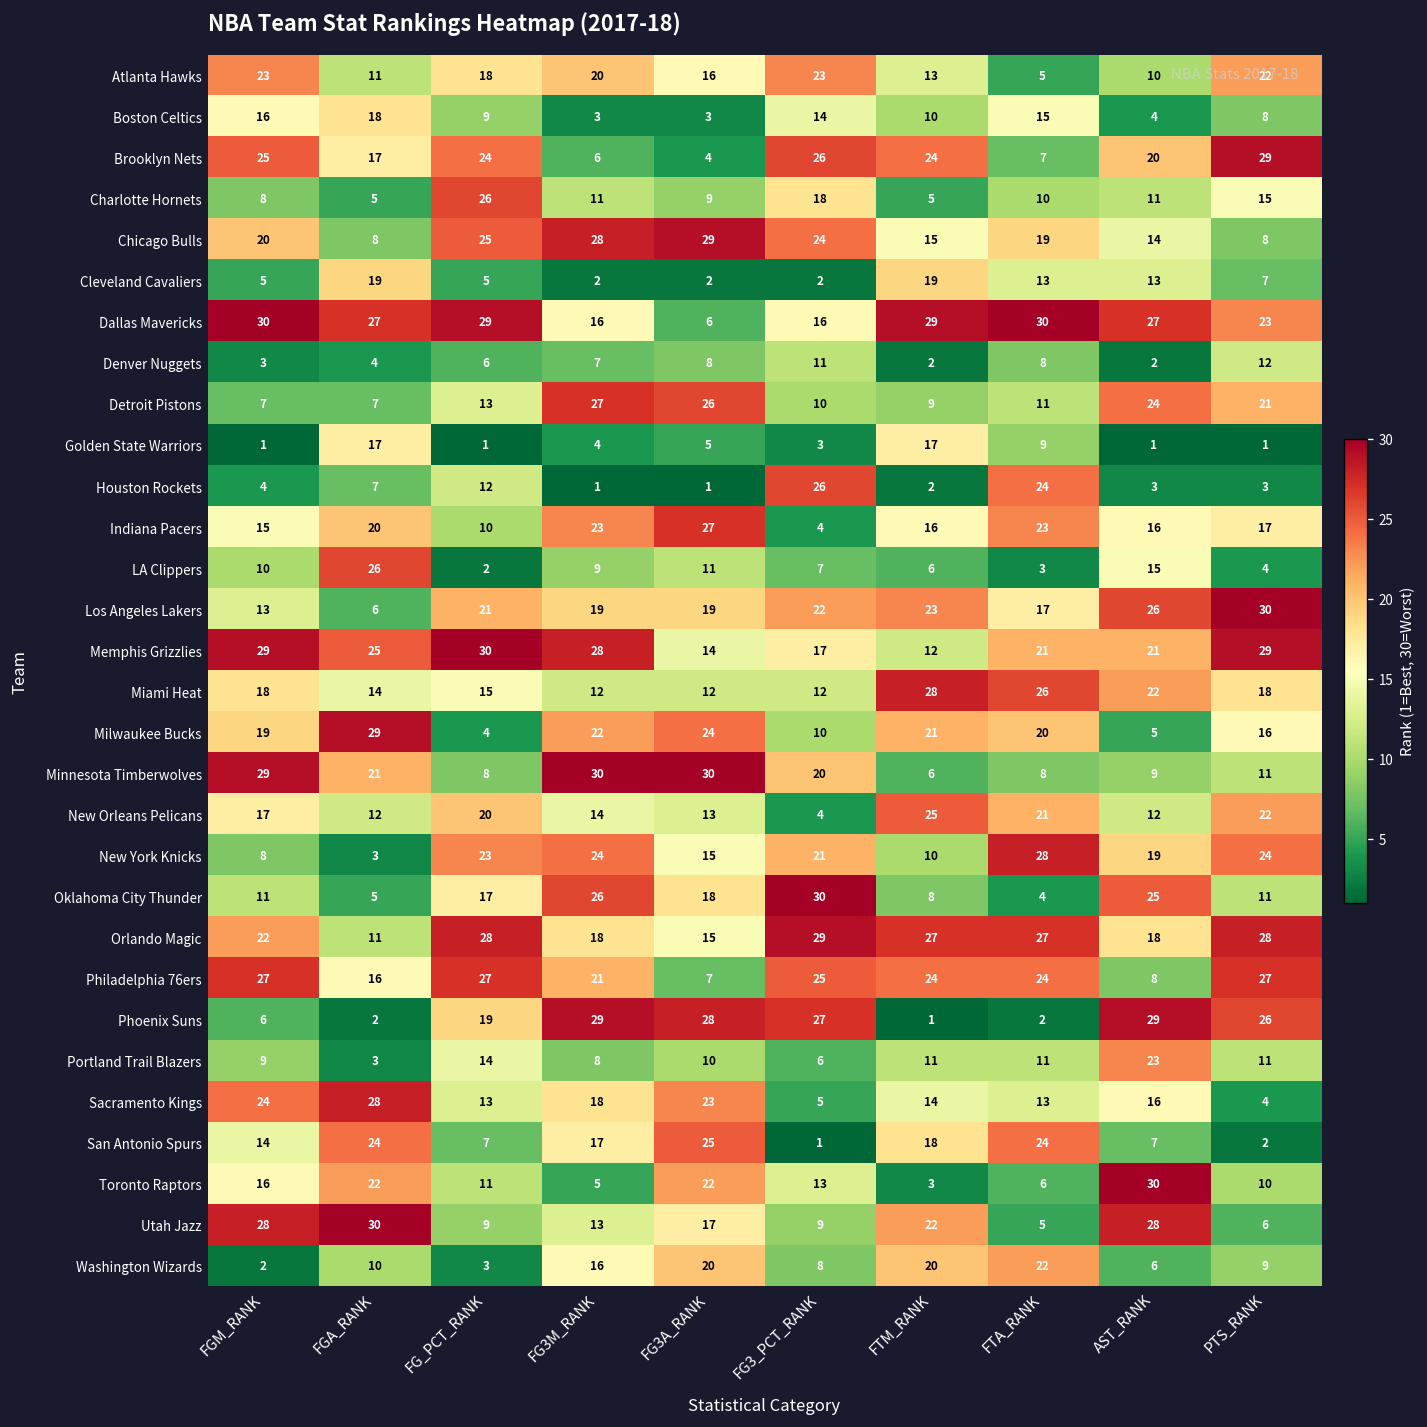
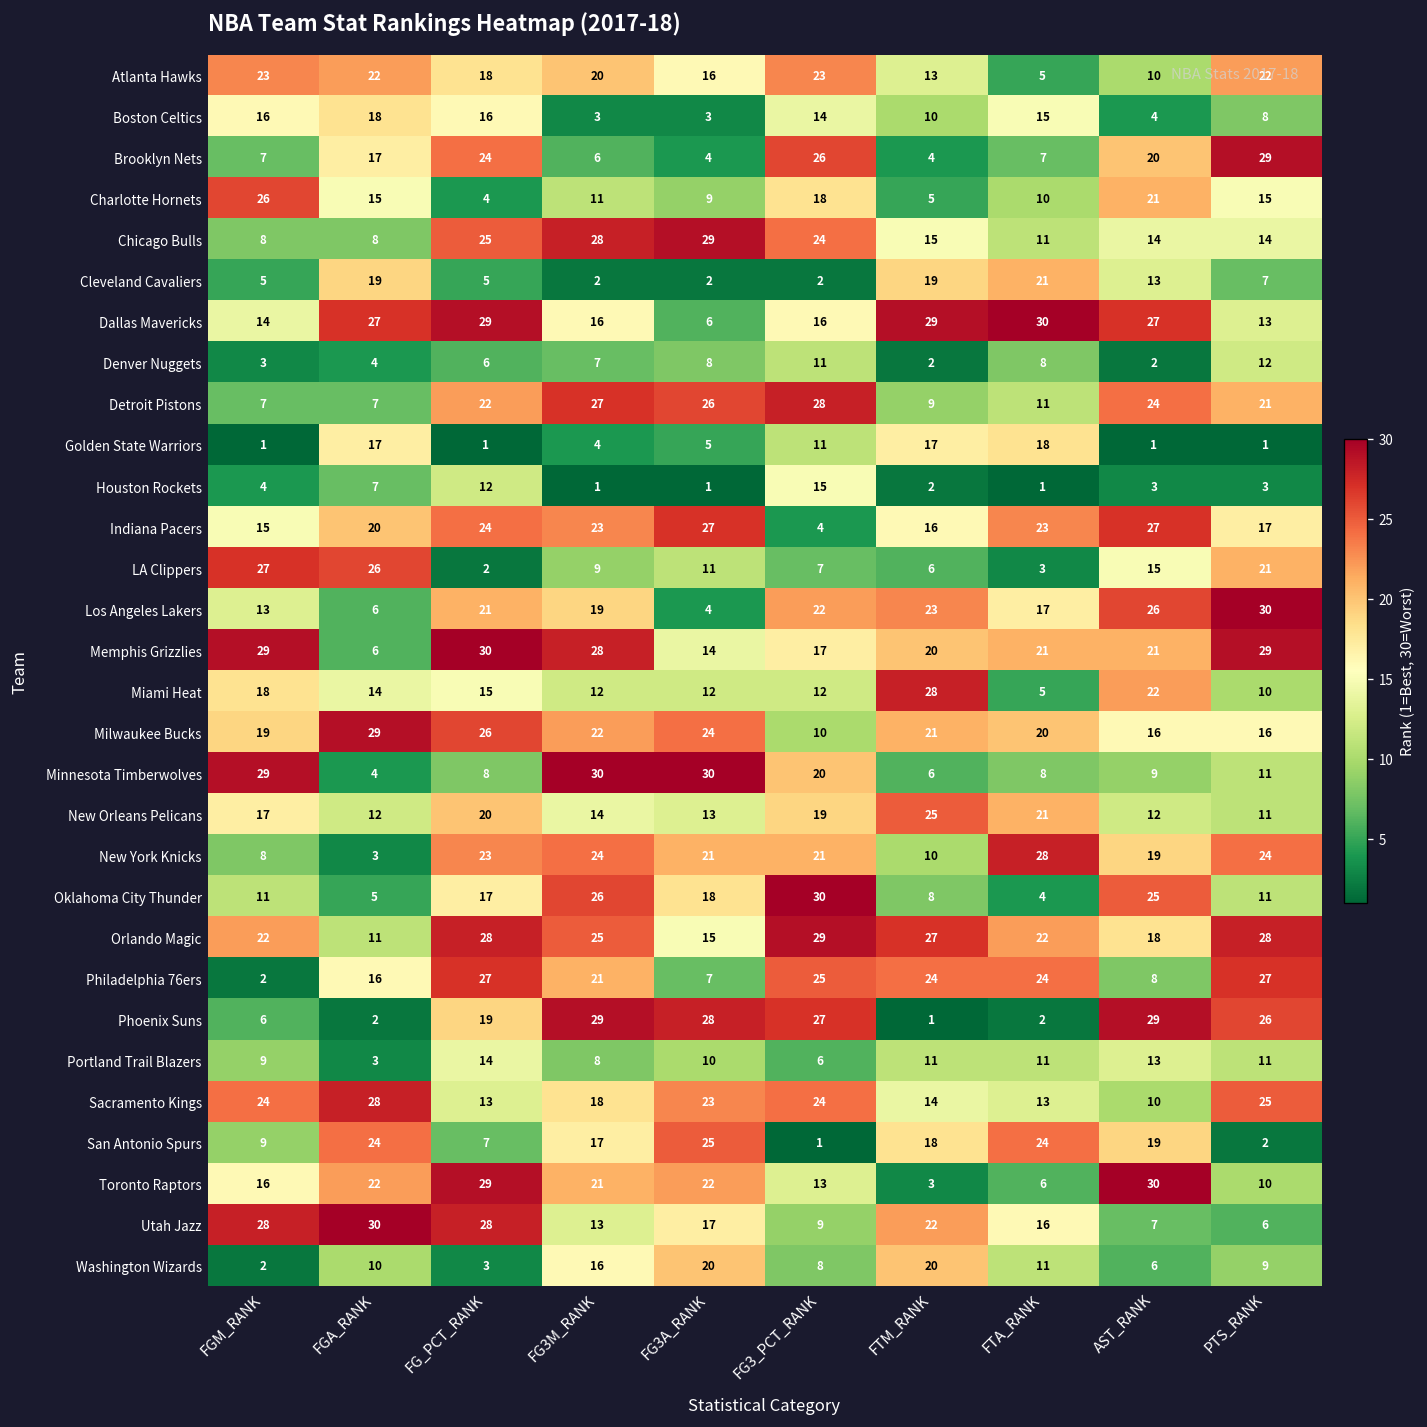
Atlanta Hawks, FGA_RANK: 11 -> 22
Boston Celtics, FG_PCT_RANK: 9 -> 16
Brooklyn Nets, FGM_RANK: 25 -> 7
Brooklyn Nets, FTM_RANK: 24 -> 4
Charlotte Hornets, FGM_RANK: 8 -> 26
Charlotte Hornets, FGA_RANK: 5 -> 15
Charlotte Hornets, FG_PCT_RANK: 26 -> 4
Charlotte Hornets, AST_RANK: 11 -> 21
Chicago Bulls, FGM_RANK: 20 -> 8
Chicago Bulls, FTA_RANK: 19 -> 11
Chicago Bulls, PTS_RANK: 8 -> 14
Cleveland Cavaliers, FTA_RANK: 13 -> 21
Dallas Mavericks, FGM_RANK: 30 -> 14
Dallas Mavericks, PTS_RANK: 23 -> 13
Detroit Pistons, FG_PCT_RANK: 13 -> 22
Detroit Pistons, FG3_PCT_RANK: 10 -> 28
Golden State Warriors, FG3_PCT_RANK: 3 -> 11
Golden State Warriors, FTA_RANK: 9 -> 18
Houston Rockets, FG3_PCT_RANK: 26 -> 15
Houston Rockets, FTA_RANK: 24 -> 1
Indiana Pacers, FG_PCT_RANK: 10 -> 24
Indiana Pacers, AST_RANK: 16 -> 27
LA Clippers, FGM_RANK: 10 -> 27
LA Clippers, PTS_RANK: 4 -> 21
Los Angeles Lakers, FG3A_RANK: 19 -> 4
Memphis Grizzlies, FGA_RANK: 25 -> 6
Memphis Grizzlies, FTM_RANK: 12 -> 20
Miami Heat, FTA_RANK: 26 -> 5
Miami Heat, PTS_RANK: 18 -> 10
Milwaukee Bucks, FG_PCT_RANK: 4 -> 26
Milwaukee Bucks, AST_RANK: 5 -> 16
Minnesota Timberwolves, FGA_RANK: 21 -> 4
New Orleans Pelicans, FG3_PCT_RANK: 4 -> 19
New Orleans Pelicans, PTS_RANK: 22 -> 11
New York Knicks, FG3A_RANK: 15 -> 21
Orlando Magic, FG3M_RANK: 18 -> 25
Orlando Magic, FTA_RANK: 27 -> 22
Philadelphia 76ers, FGM_RANK: 27 -> 2
Portland Trail Blazers, AST_RANK: 23 -> 13
Sacramento Kings, FG3_PCT_RANK: 5 -> 24
Sacramento Kings, AST_RANK: 16 -> 10
Sacramento Kings, PTS_RANK: 4 -> 25
San Antonio Spurs, FGM_RANK: 14 -> 9
San Antonio Spurs, AST_RANK: 7 -> 19
Toronto Raptors, FG_PCT_RANK: 11 -> 29
Toronto Raptors, FG3M_RANK: 5 -> 21
Utah Jazz, FG_PCT_RANK: 9 -> 28
Utah Jazz, FTA_RANK: 5 -> 16
Utah Jazz, AST_RANK: 28 -> 7
Washington Wizards, FTA_RANK: 22 -> 11
